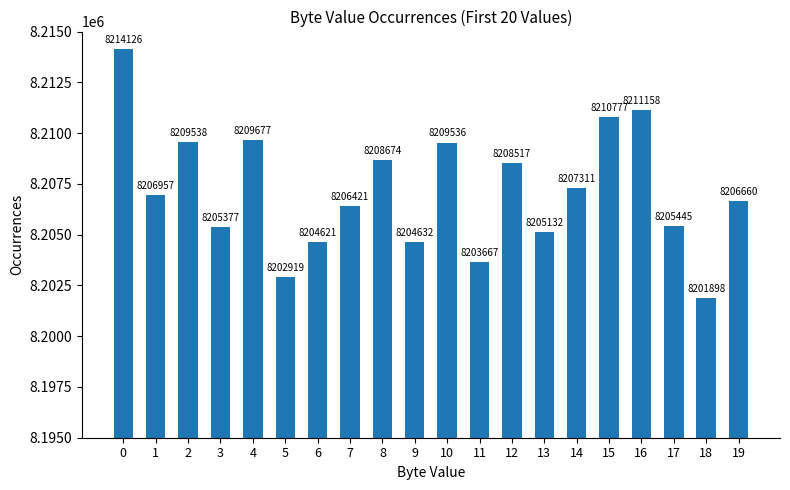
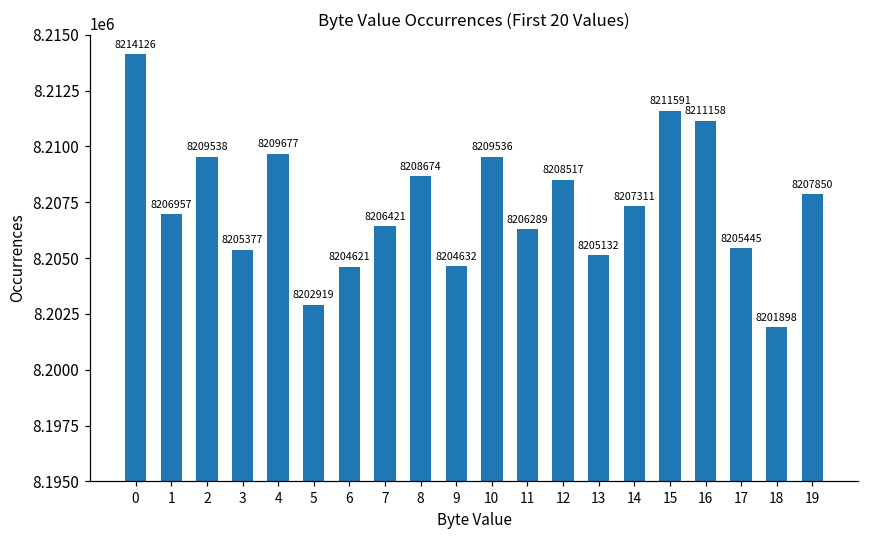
11: 8203667 -> 8206289
15: 8210777 -> 8211591
19: 8206660 -> 8207850
